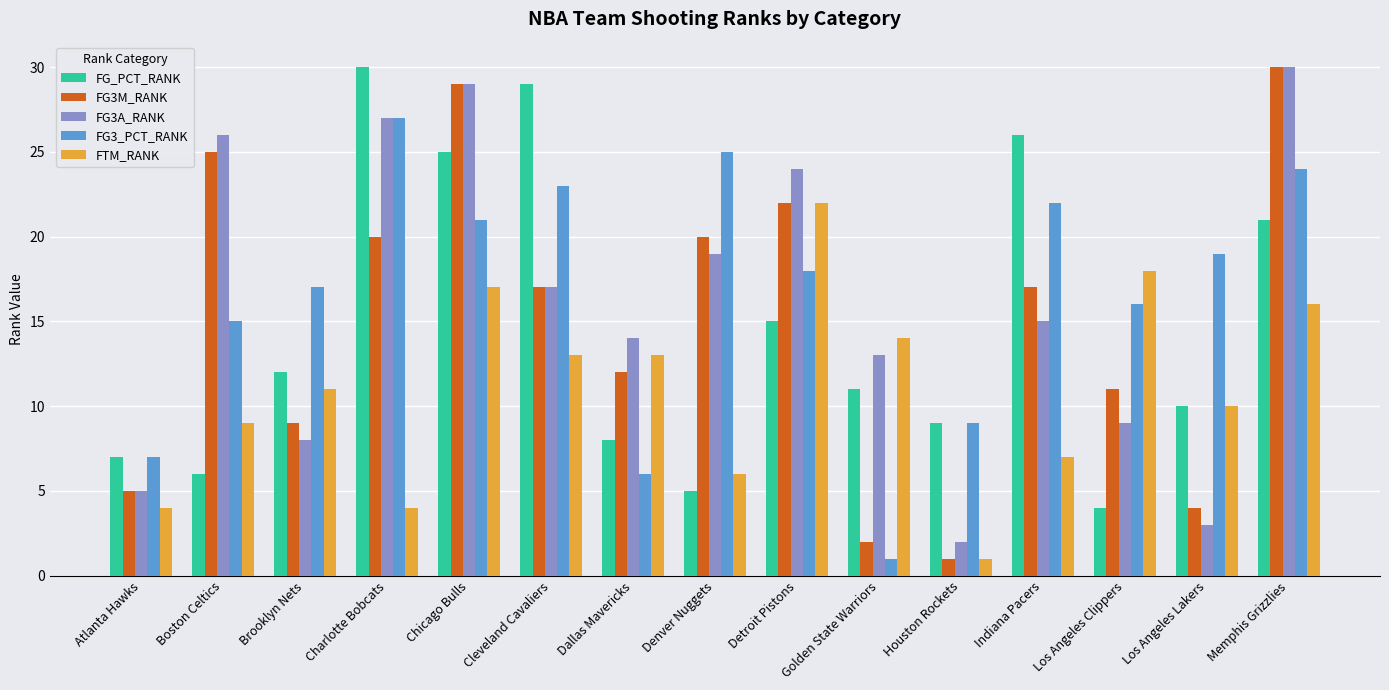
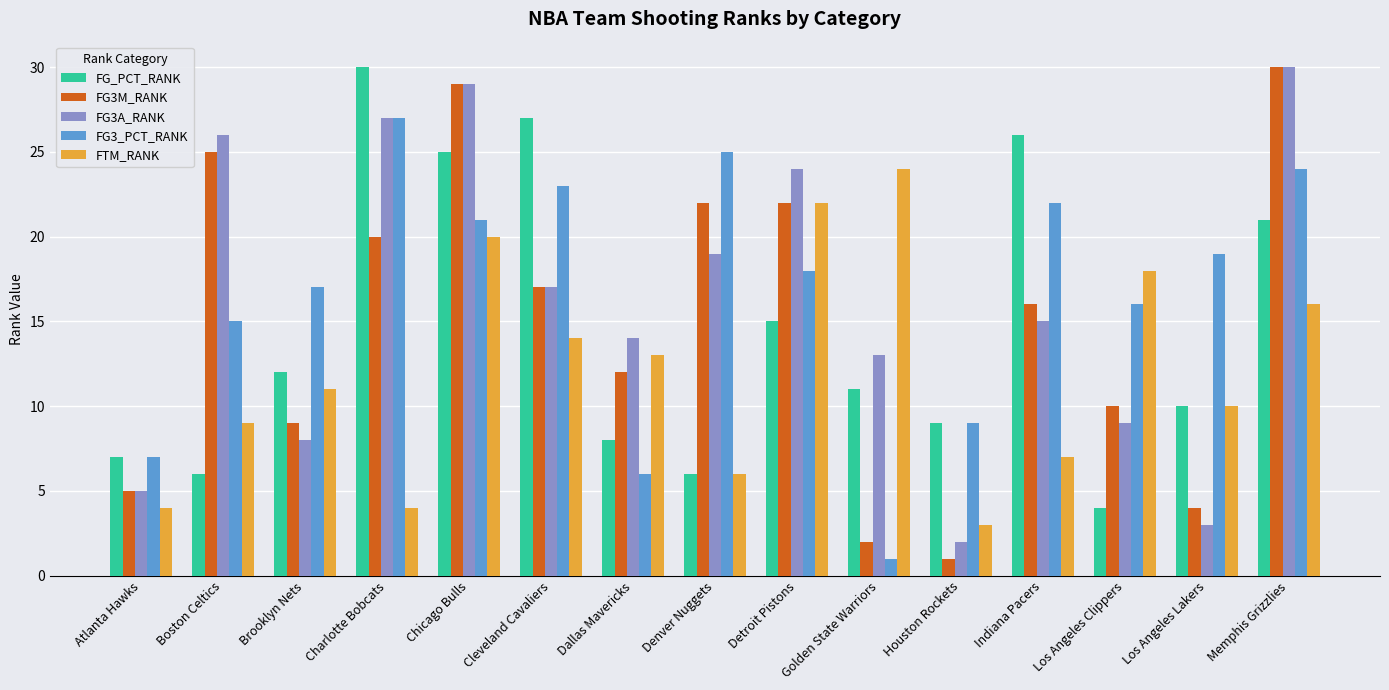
FTM_RANK, Chicago Bulls: 17 -> 20
FG_PCT_RANK, Cleveland Cavaliers: 29 -> 27
FTM_RANK, Cleveland Cavaliers: 13 -> 14
FG_PCT_RANK, Denver Nuggets: 5 -> 6
FG3M_RANK, Denver Nuggets: 20 -> 22
FTM_RANK, Golden State Warriors: 14 -> 24
FTM_RANK, Houston Rockets: 1 -> 3
FG3M_RANK, Indiana Pacers: 17 -> 16
FG3M_RANK, Los Angeles Clippers: 11 -> 10
